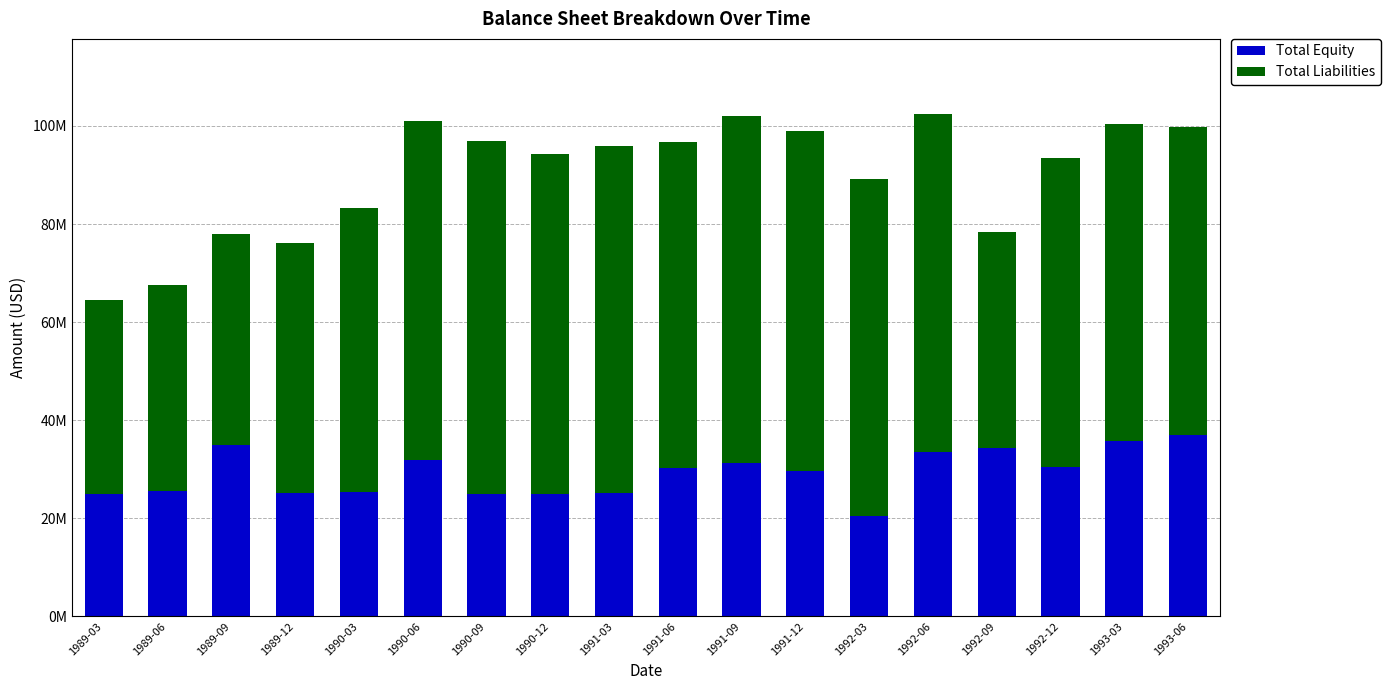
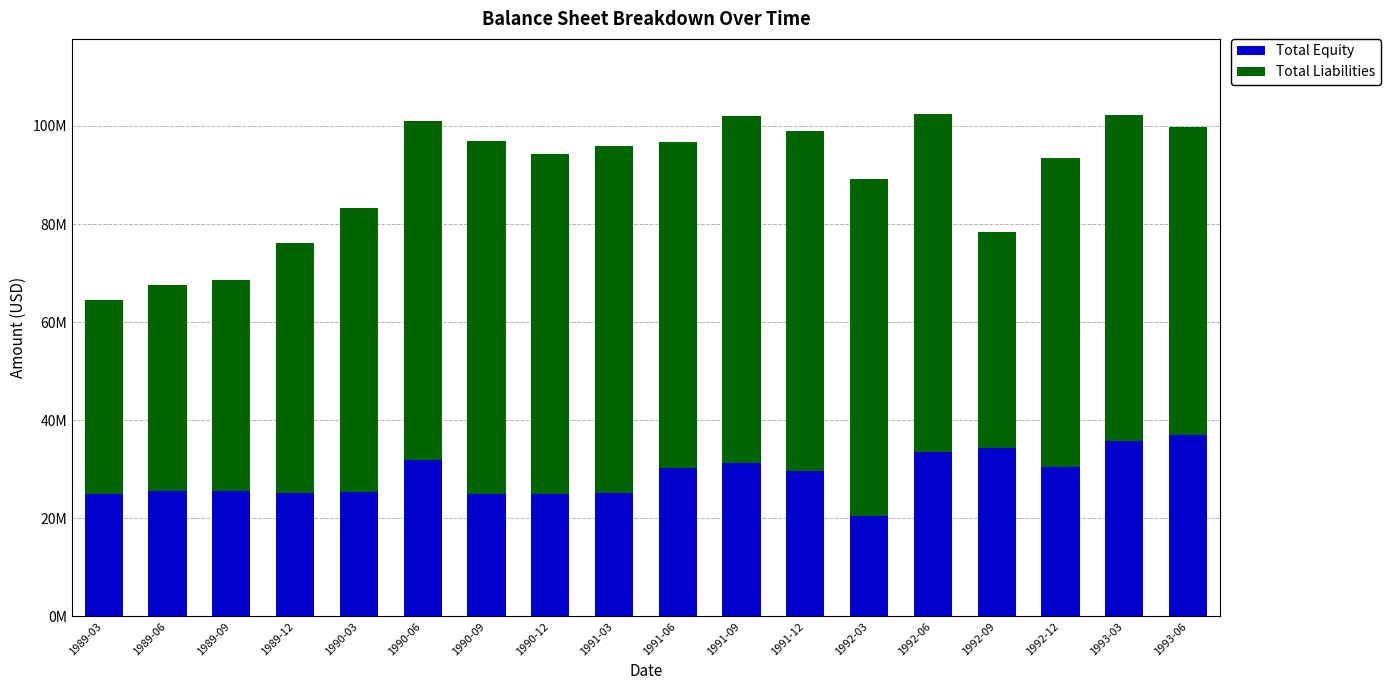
Total Equity, 1989-09: 35000000 -> 26000000
Total Liabilities, 1993-03: 65000000 -> 66000000
